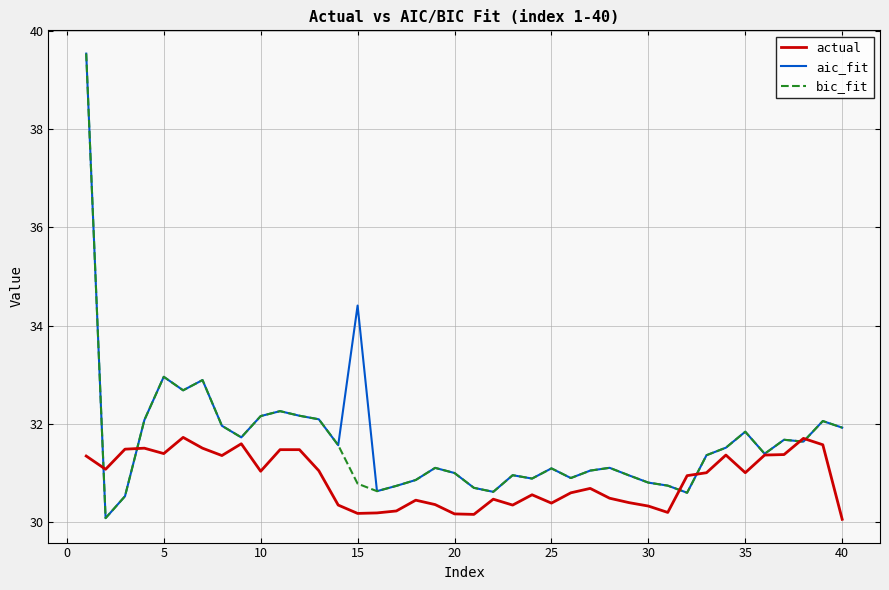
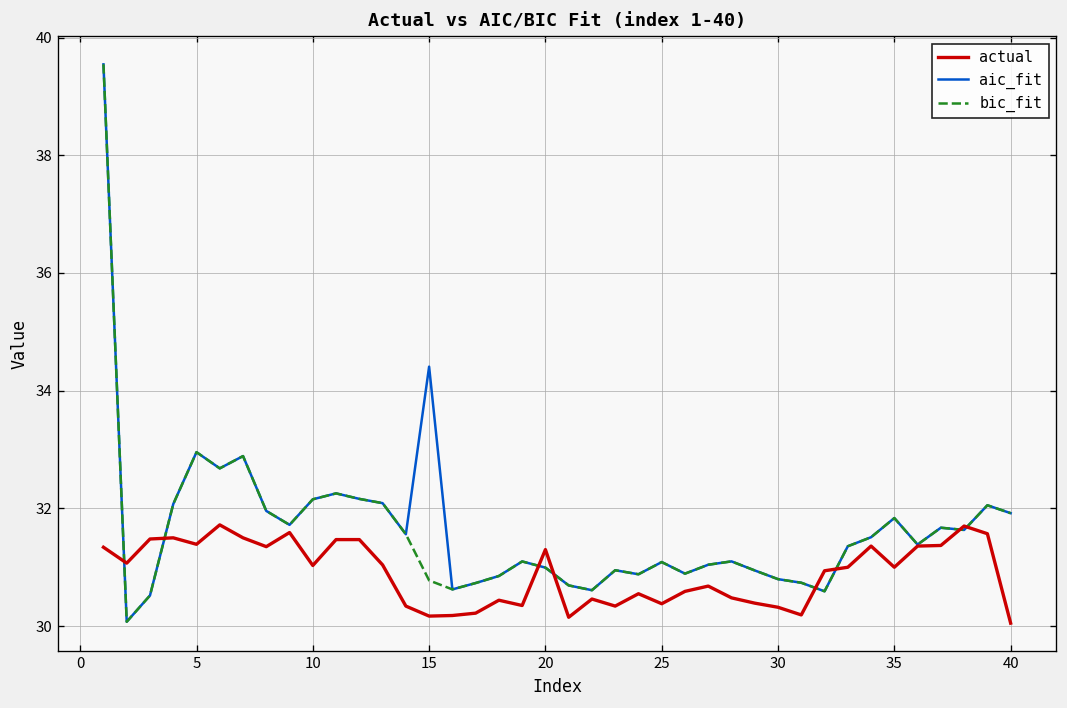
actual, 20: 30.2 -> 31.3
